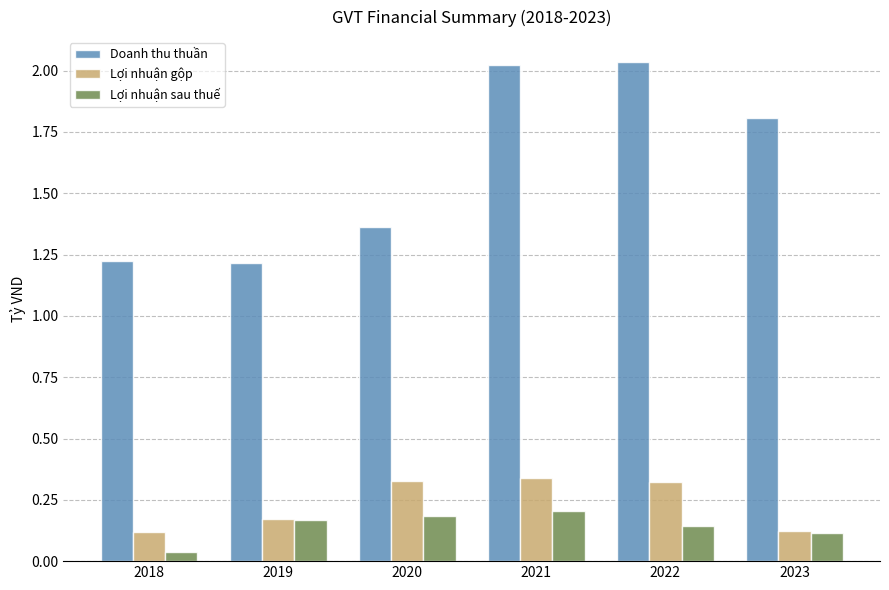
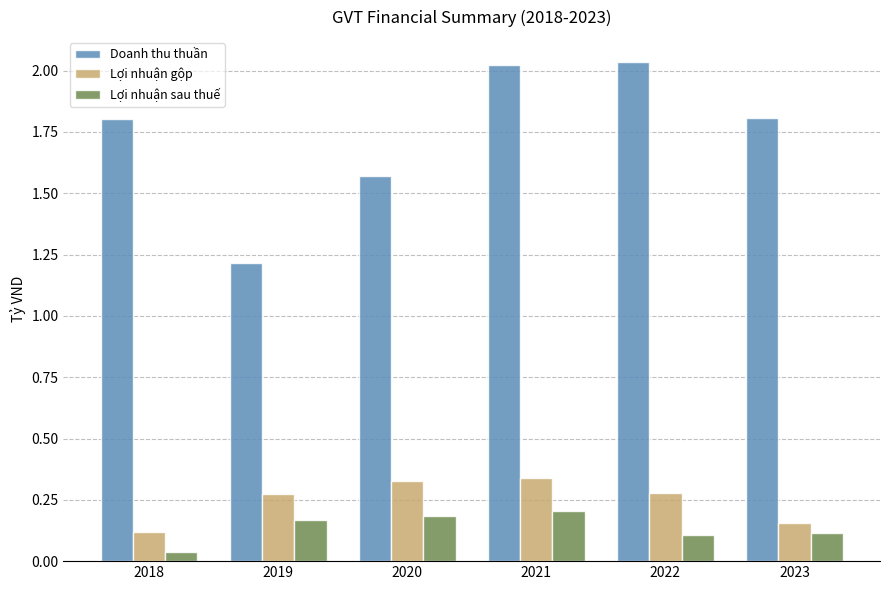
Doanh thu thuần, 2018: 1.23 -> 1.80
Lợi nhuận gộp, 2019: 0.17 -> 0.27
Doanh thu thuần, 2020: 1.36 -> 1.57
Lợi nhuận gộp, 2022: 0.32 -> 0.28
Lợi nhuận sau thuế, 2022: 0.14 -> 0.11
Lợi nhuận gộp, 2023: 0.12 -> 0.16
